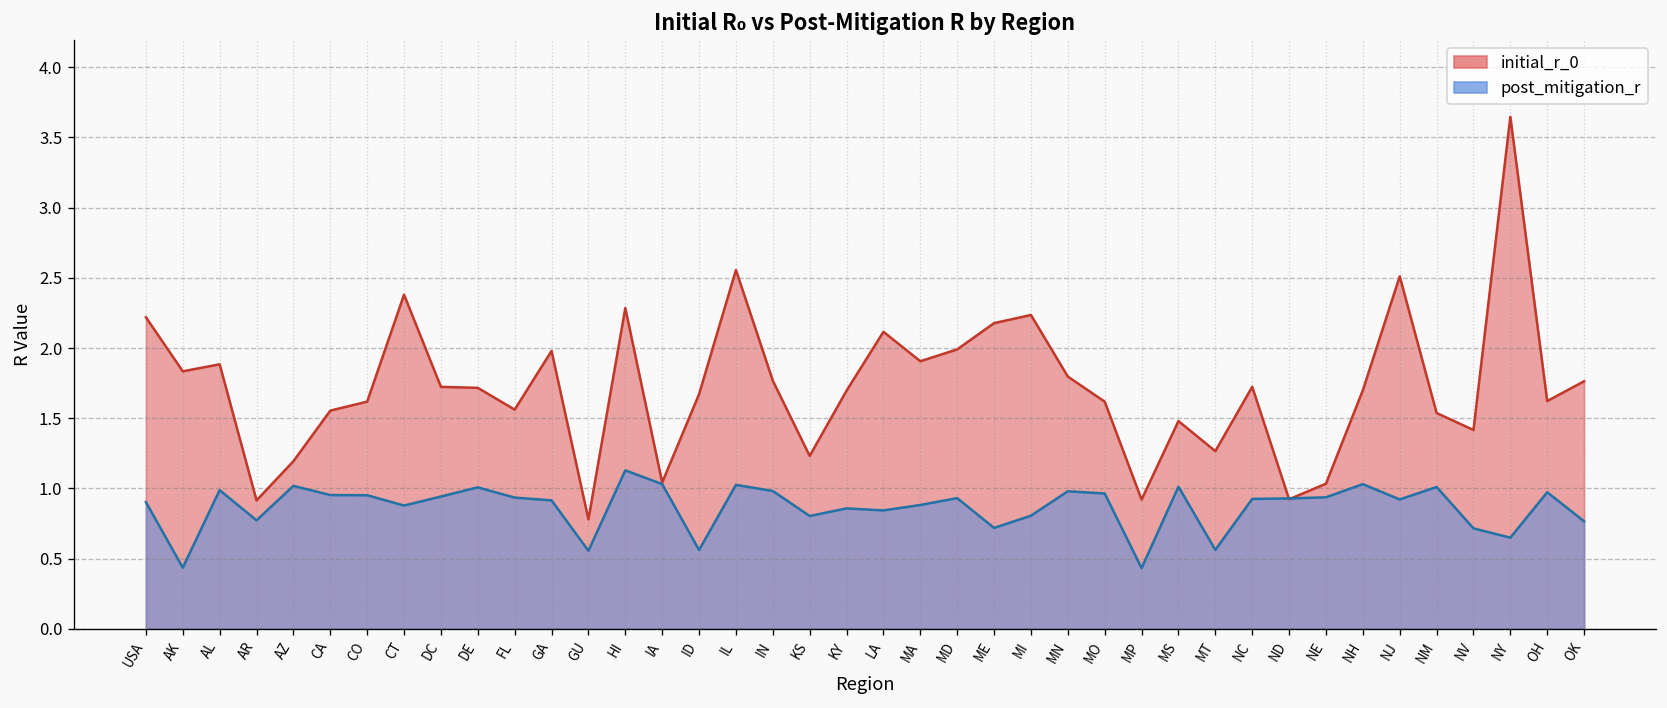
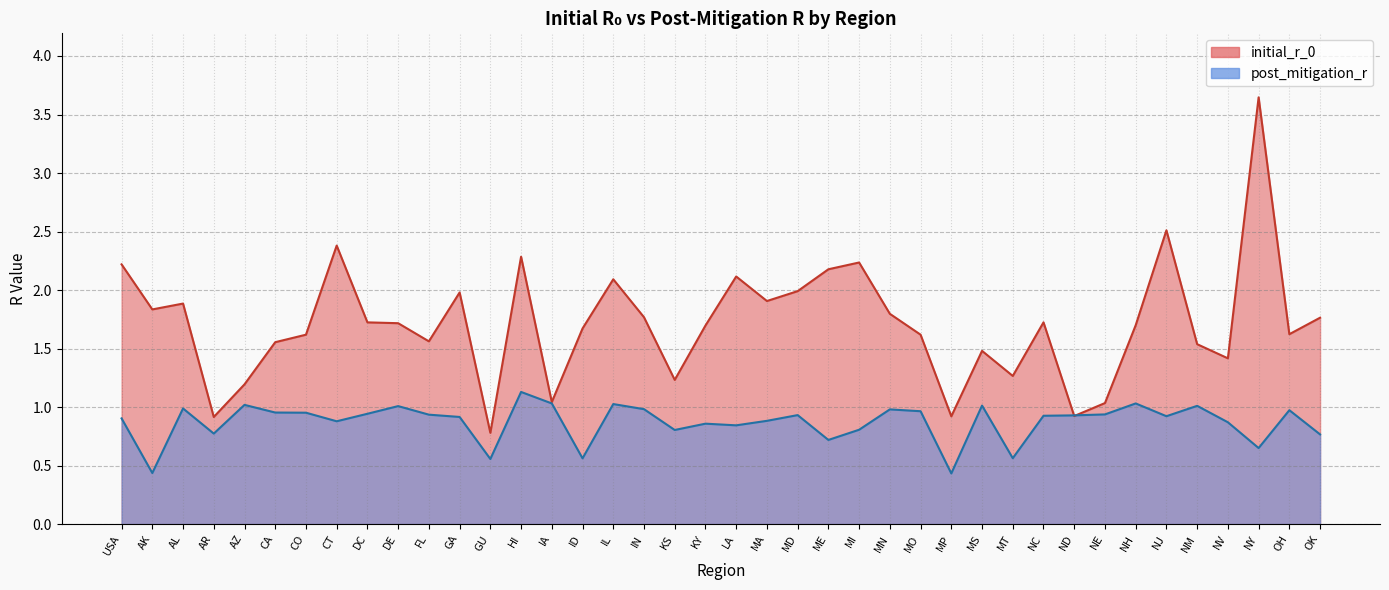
initial_r_0, IL: 2.56 -> 2.09
post_mitigation_r, NV: 0.72 -> 0.87
